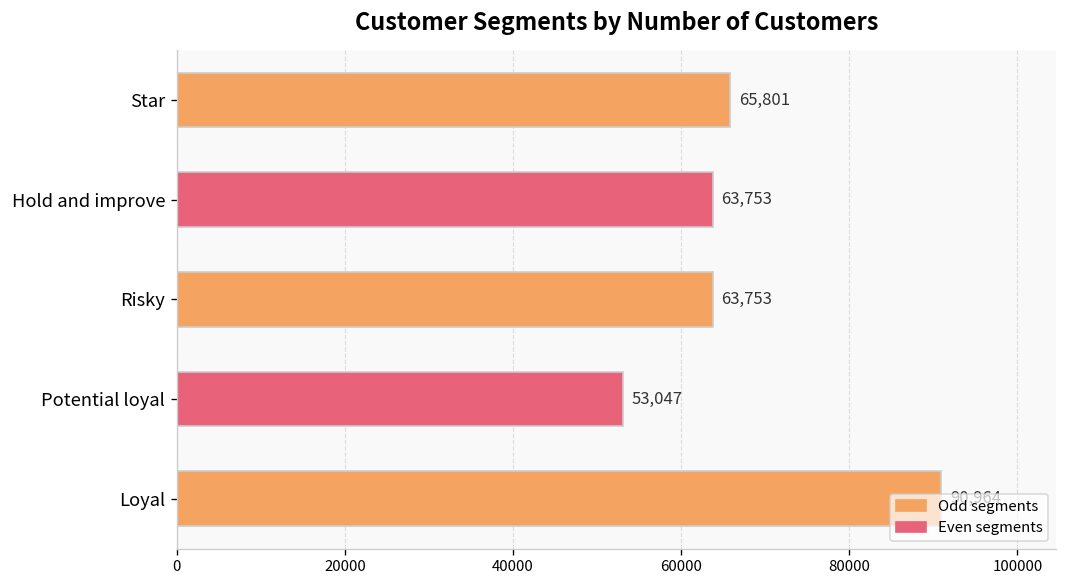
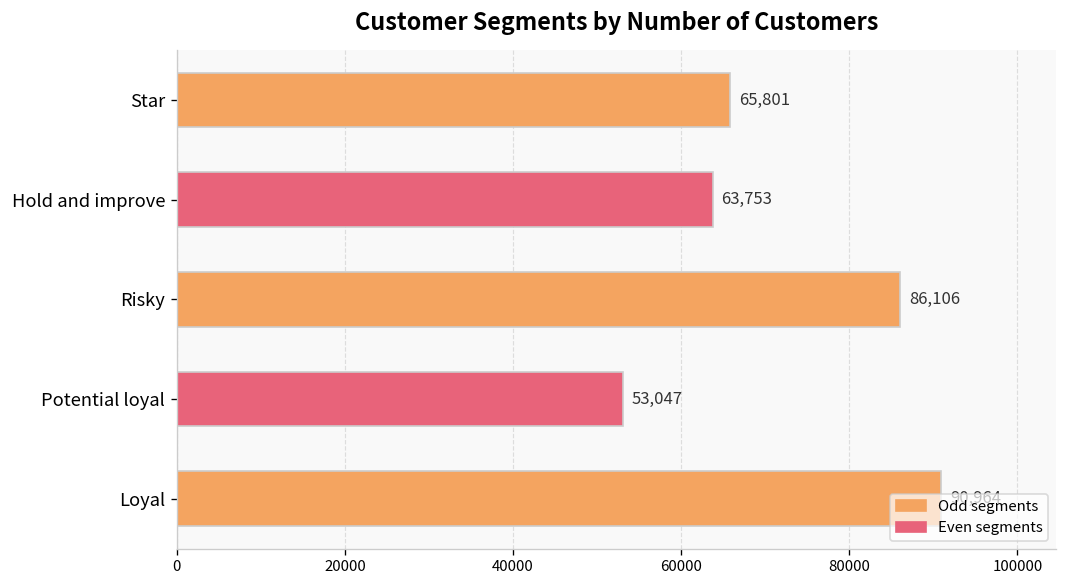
Risky: 63,753 -> 86,106
